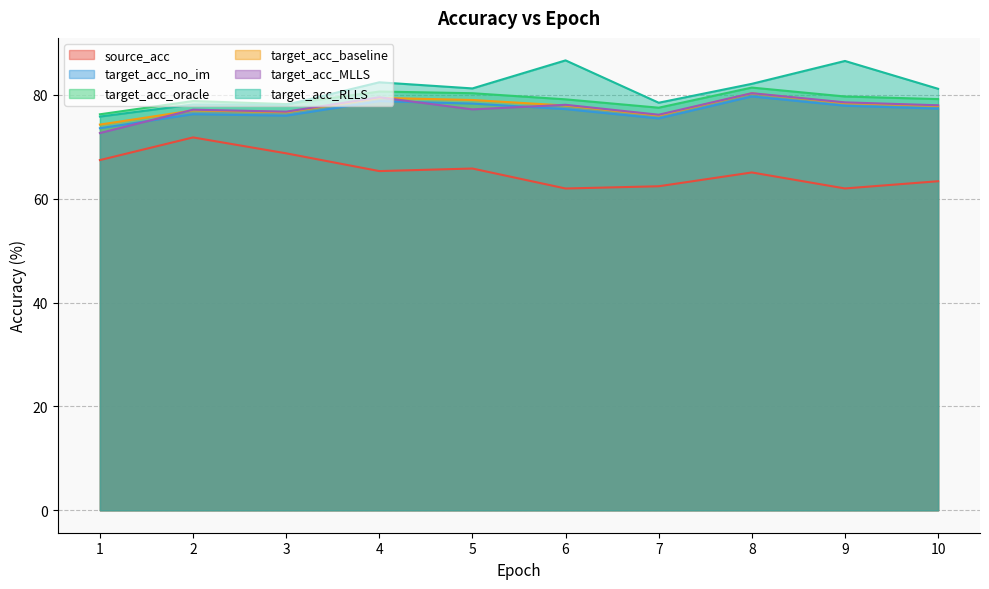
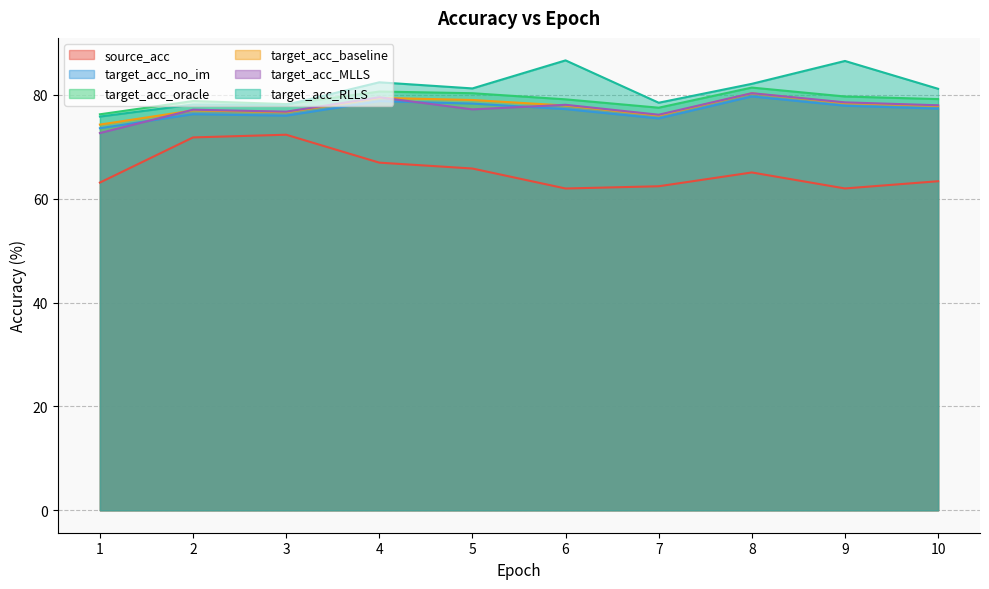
source_acc, 1: 67 -> 63
source_acc, 3: 69 -> 72
source_acc, 4: 65 -> 67
